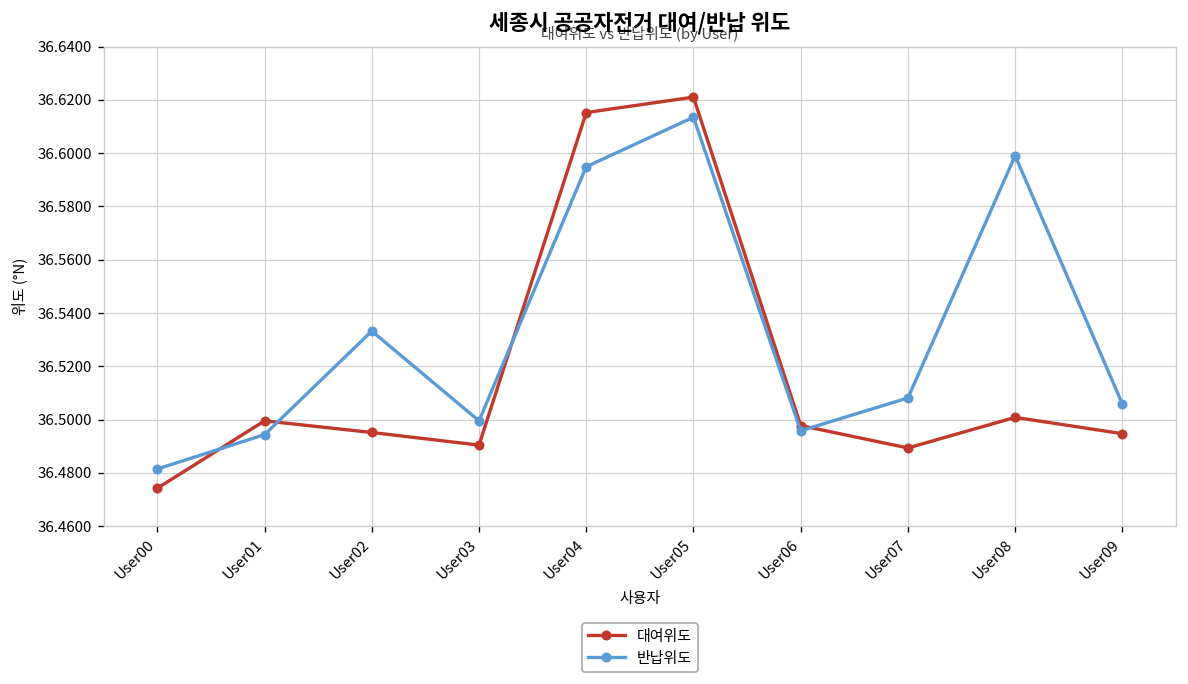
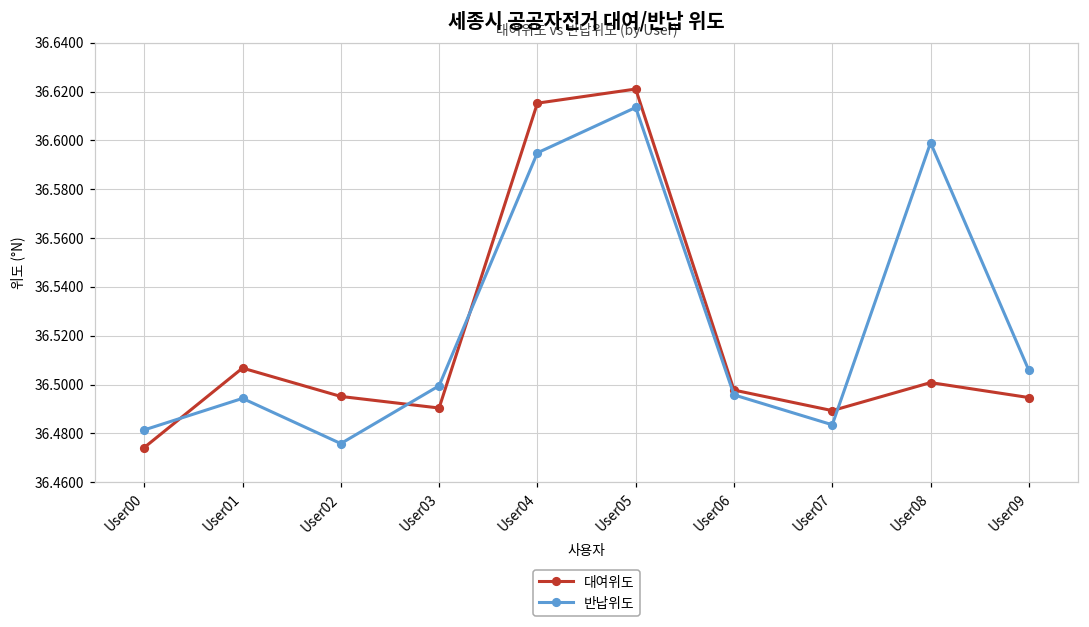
대여위도, User01: 36.500 -> 36.507
반납위도, User02: 36.533 -> 36.476
반납위도, User07: 36.508 -> 36.484
